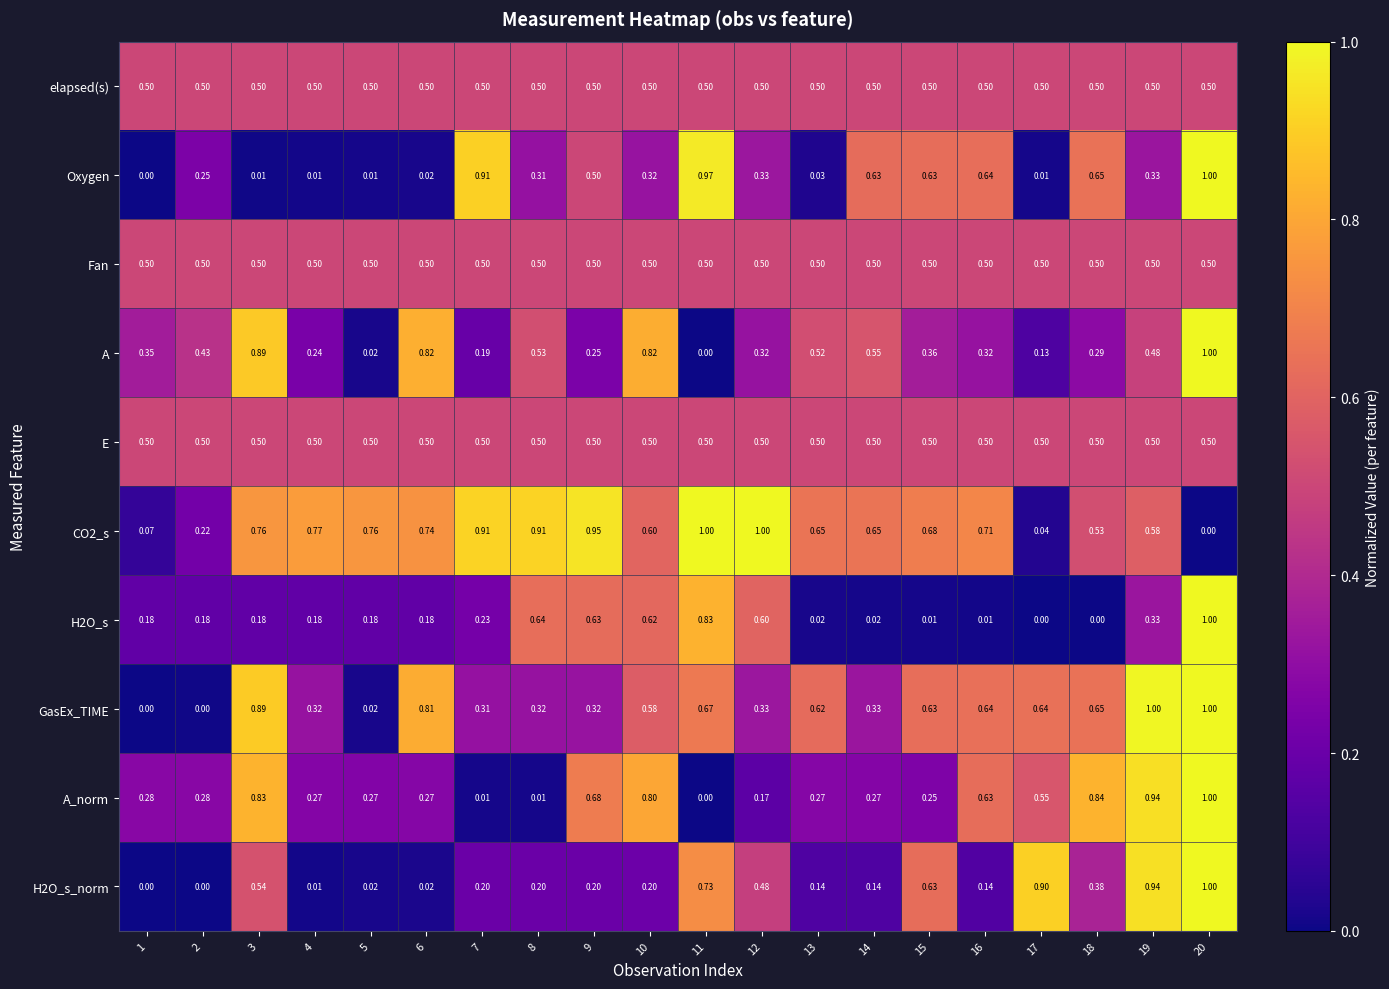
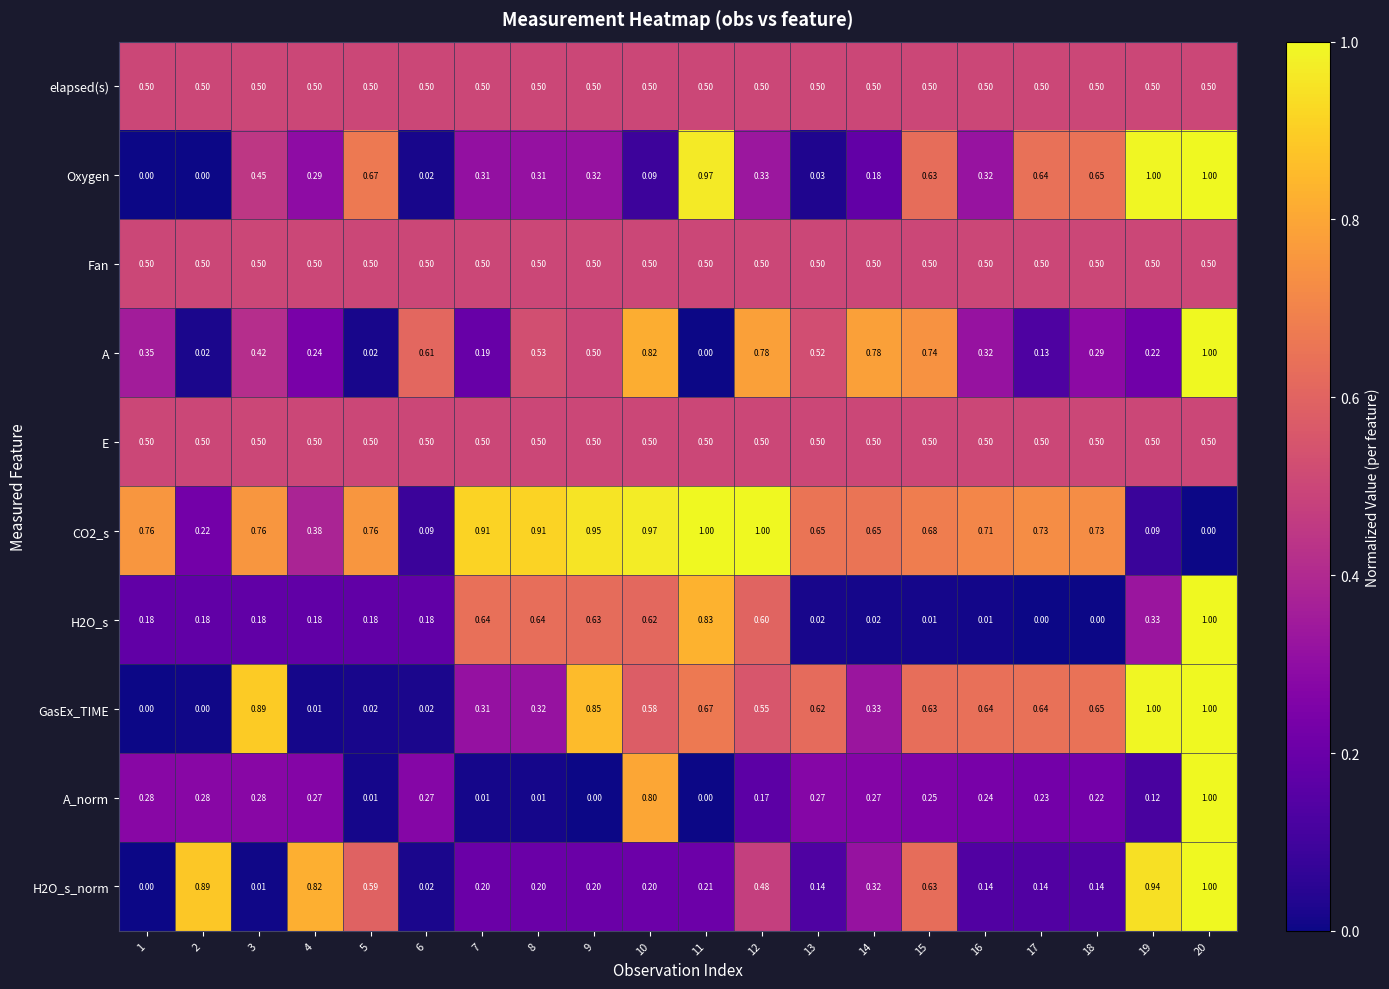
Oxygen, 2: 0.25 -> 0.00
Oxygen, 3: 0.01 -> 0.45
Oxygen, 4: 0.01 -> 0.29
Oxygen, 5: 0.01 -> 0.67
Oxygen, 7: 0.91 -> 0.31
Oxygen, 9: 0.50 -> 0.32
Oxygen, 10: 0.32 -> 0.09
Oxygen, 14: 0.63 -> 0.18
Oxygen, 16: 0.64 -> 0.32
Oxygen, 17: 0.01 -> 0.64
Oxygen, 19: 0.33 -> 1.00
A, 2: 0.43 -> 0.02
A, 3: 0.89 -> 0.42
A, 6: 0.82 -> 0.61
A, 9: 0.25 -> 0.50
A, 12: 0.32 -> 0.78
A, 14: 0.55 -> 0.78
A, 15: 0.36 -> 0.74
A, 19: 0.48 -> 0.22
CO2_s, 1: 0.07 -> 0.76
CO2_s, 4: 0.77 -> 0.38
CO2_s, 6: 0.74 -> 0.09
CO2_s, 10: 0.60 -> 0.97
CO2_s, 17: 0.04 -> 0.73
CO2_s, 18: 0.53 -> 0.73
CO2_s, 19: 0.58 -> 0.09
H2O_s, 7: 0.23 -> 0.64
GasEx_TIME, 4: 0.32 -> 0.01
GasEx_TIME, 6: 0.81 -> 0.02
GasEx_TIME, 9: 0.32 -> 0.85
GasEx_TIME, 12: 0.33 -> 0.55
A_norm, 3: 0.83 -> 0.28
A_norm, 5: 0.27 -> 0.01
A_norm, 9: 0.68 -> 0.00
A_norm, 16: 0.63 -> 0.24
A_norm, 17: 0.55 -> 0.23
A_norm, 18: 0.84 -> 0.22
A_norm, 19: 0.94 -> 0.12
H2O_s_norm, 2: 0.00 -> 0.89
H2O_s_norm, 3: 0.54 -> 0.01
H2O_s_norm, 4: 0.01 -> 0.82
H2O_s_norm, 5: 0.02 -> 0.59
H2O_s_norm, 11: 0.73 -> 0.21
H2O_s_norm, 14: 0.14 -> 0.32
H2O_s_norm, 17: 0.90 -> 0.14
H2O_s_norm, 18: 0.38 -> 0.14
